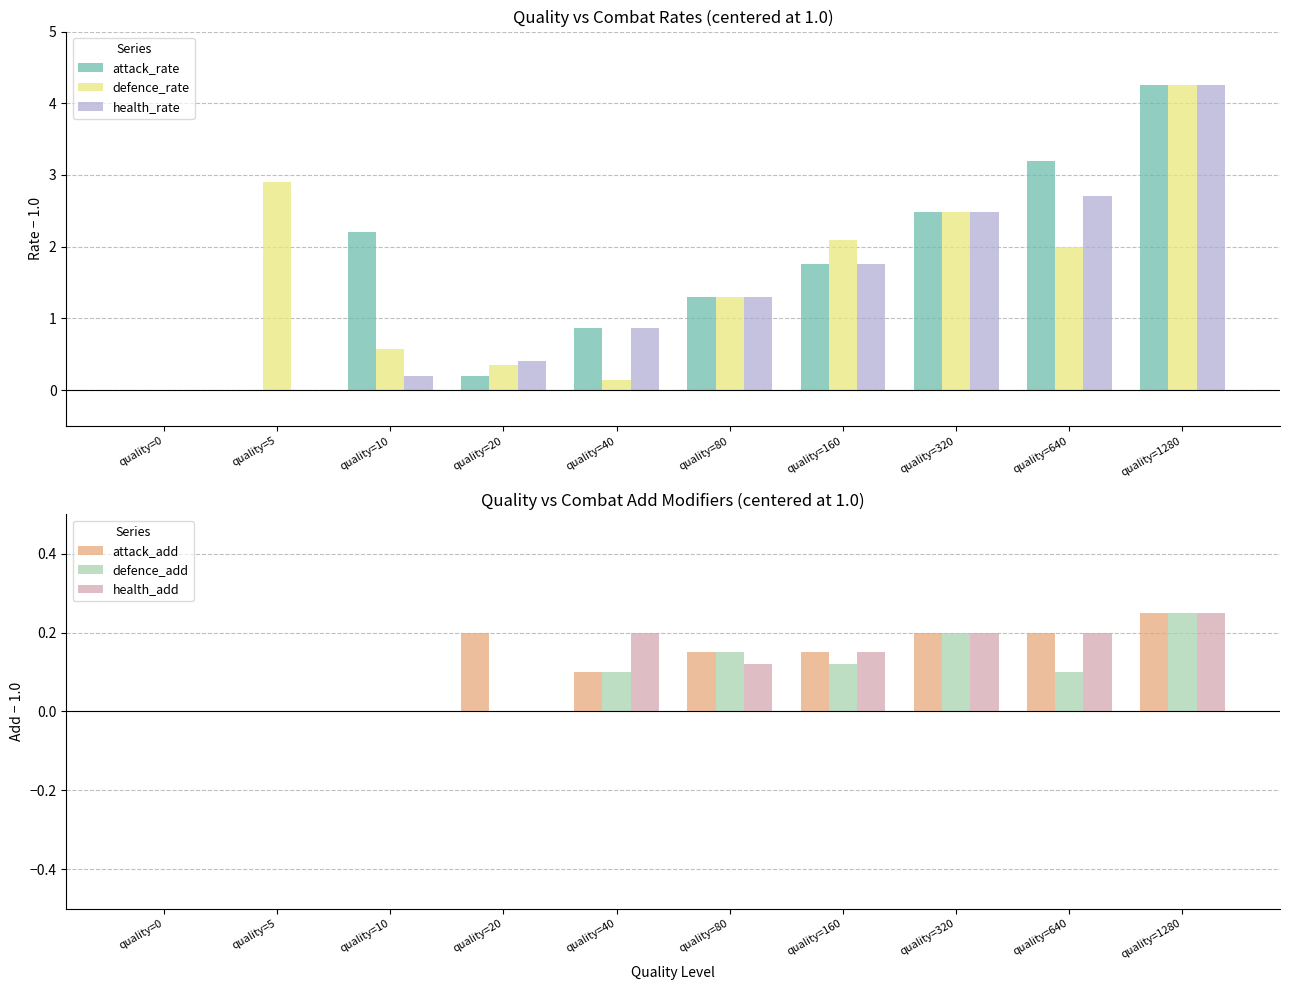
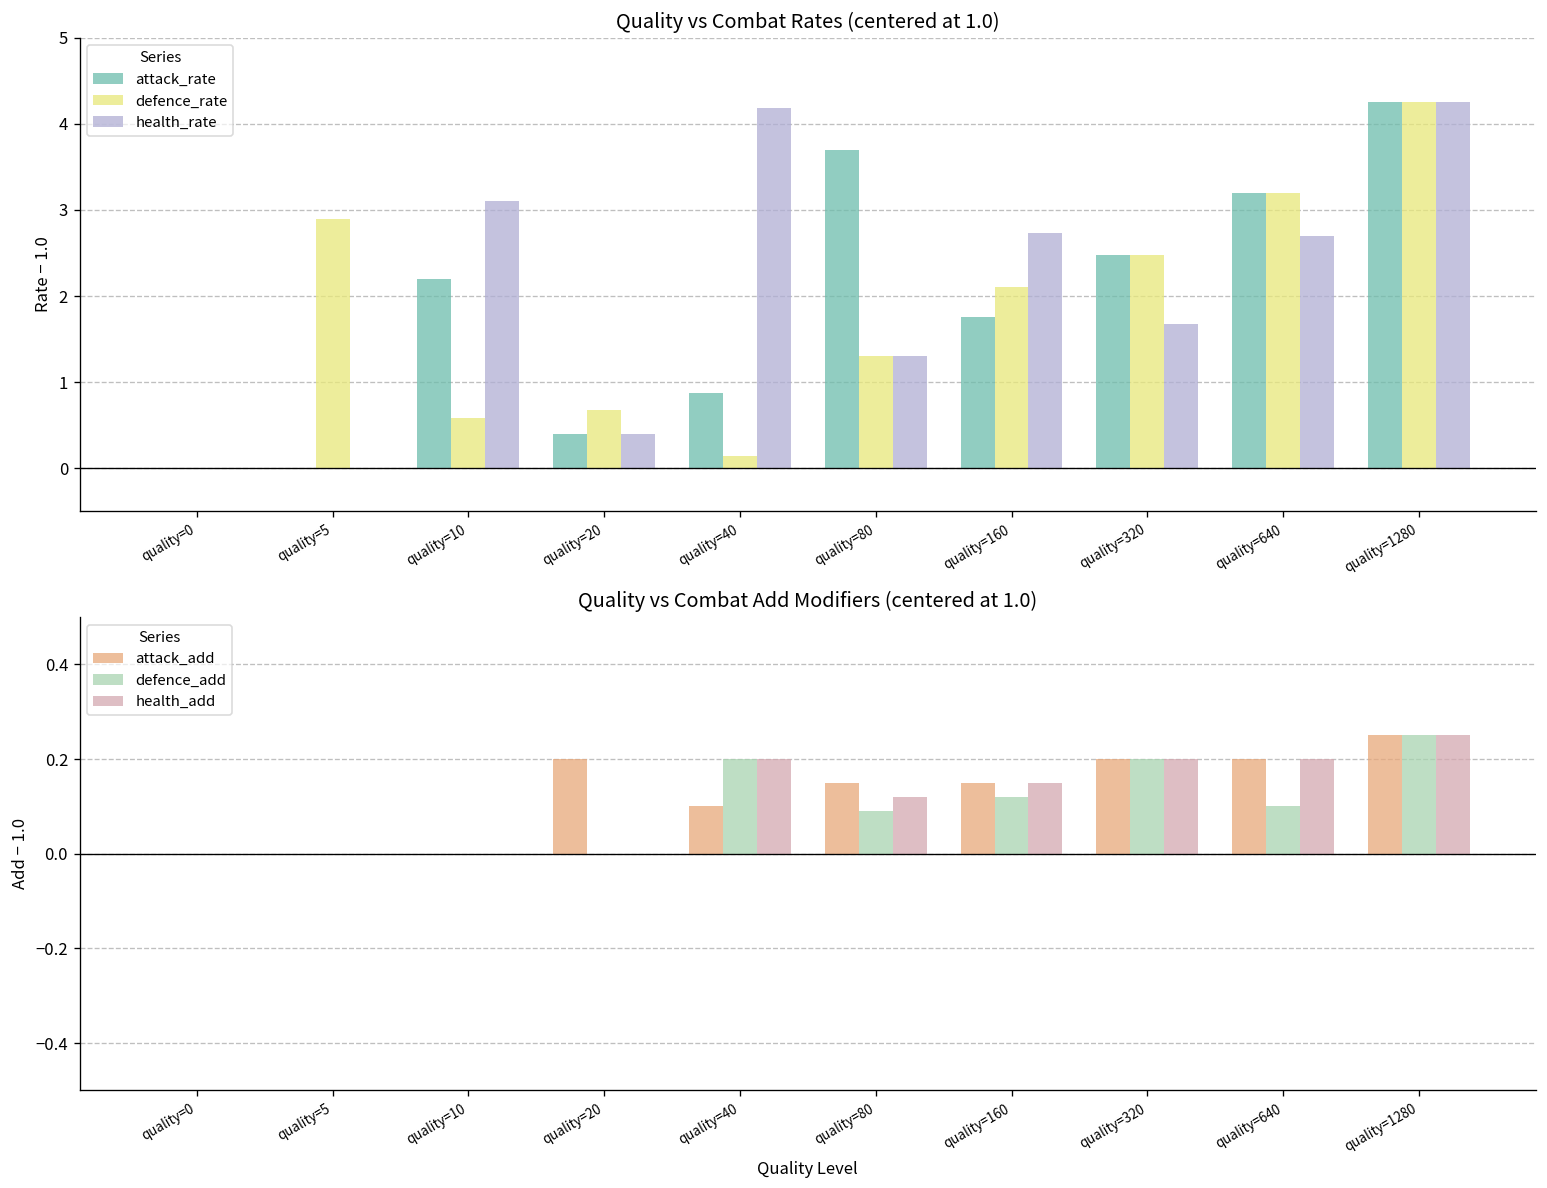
Quality vs Combat Rates (centered at 1.0), health_rate, quality=10: 0.2 -> 3.1
Quality vs Combat Rates (centered at 1.0), attack_rate, quality=20: 0.2 -> 0.4
Quality vs Combat Rates (centered at 1.0), defence_rate, quality=20: 0.4 -> 0.7
Quality vs Combat Rates (centered at 1.0), health_rate, quality=40: 0.9 -> 4.2
Quality vs Combat Rates (centered at 1.0), attack_rate, quality=80: 1.3 -> 3.7
Quality vs Combat Rates (centered at 1.0), health_rate, quality=160: 1.8 -> 2.7
Quality vs Combat Rates (centered at 1.0), health_rate, quality=320: 2.5 -> 1.7
Quality vs Combat Rates (centered at 1.0), defence_rate, quality=640: 2.0 -> 3.2
Quality vs Combat Add Modifiers (centered at 1.0), defence_add, quality=40: 0.10 -> 0.20
Quality vs Combat Add Modifiers (centered at 1.0), defence_add, quality=80: 0.15 -> 0.09
